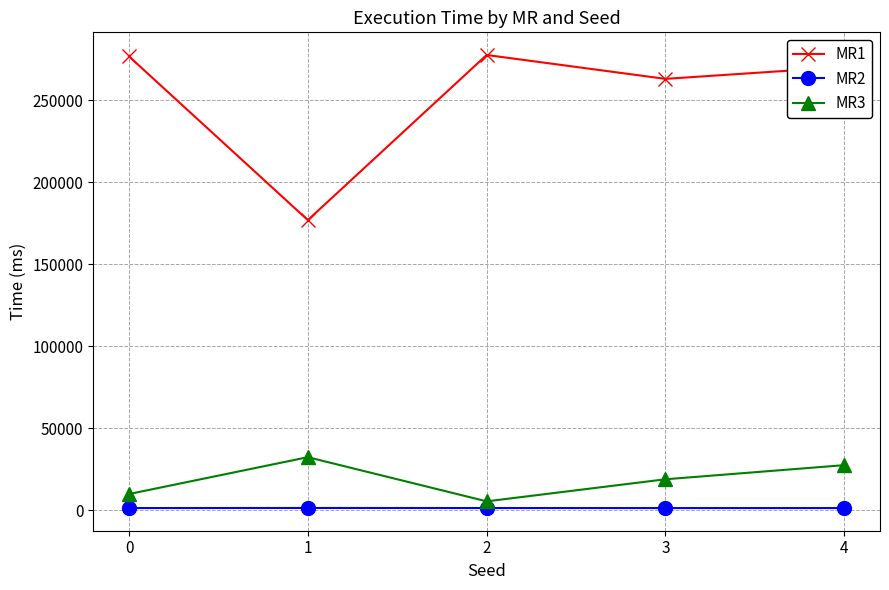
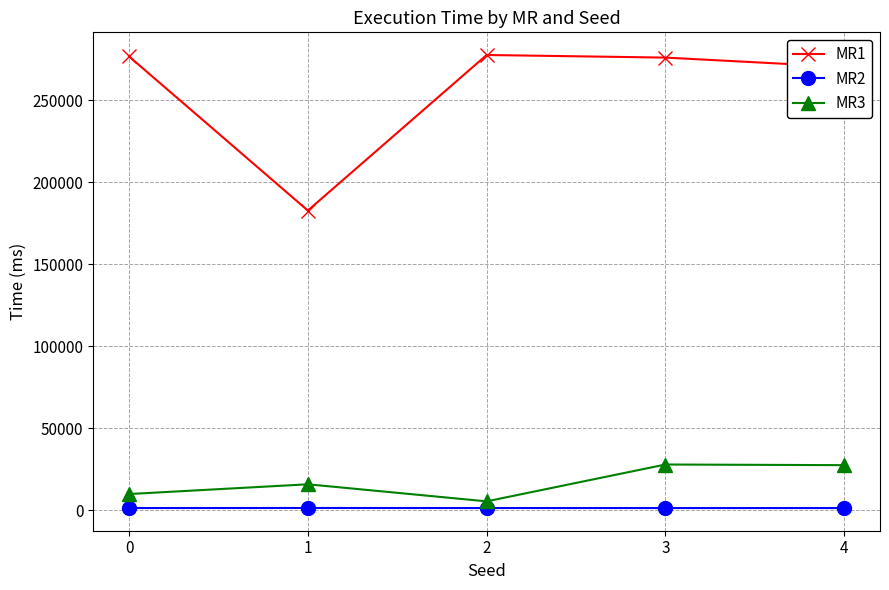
MR1, 1: 177000 -> 183000
MR3, 1: 32000 -> 16000
MR1, 3: 263000 -> 276000
MR3, 3: 19000 -> 28000
